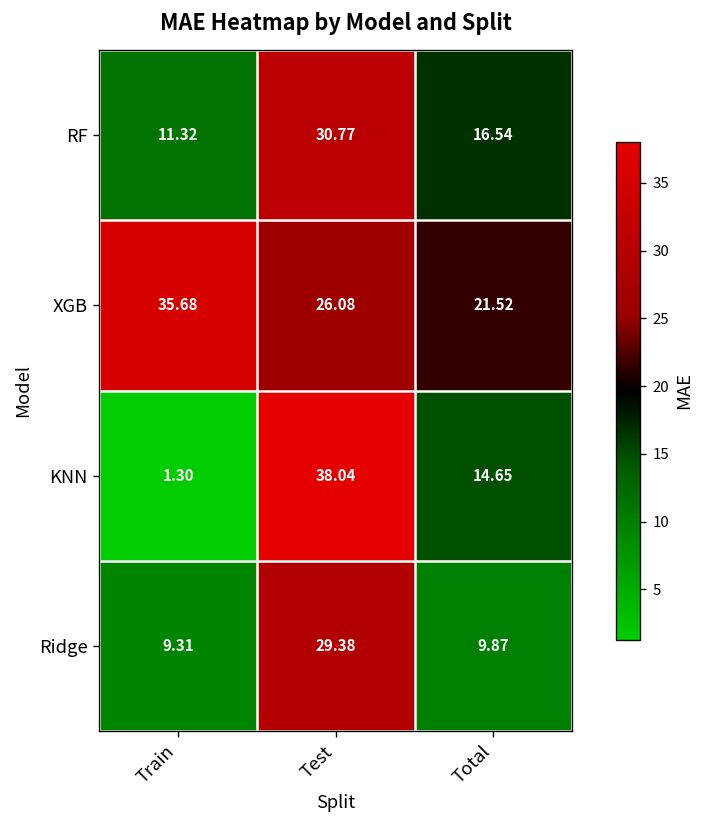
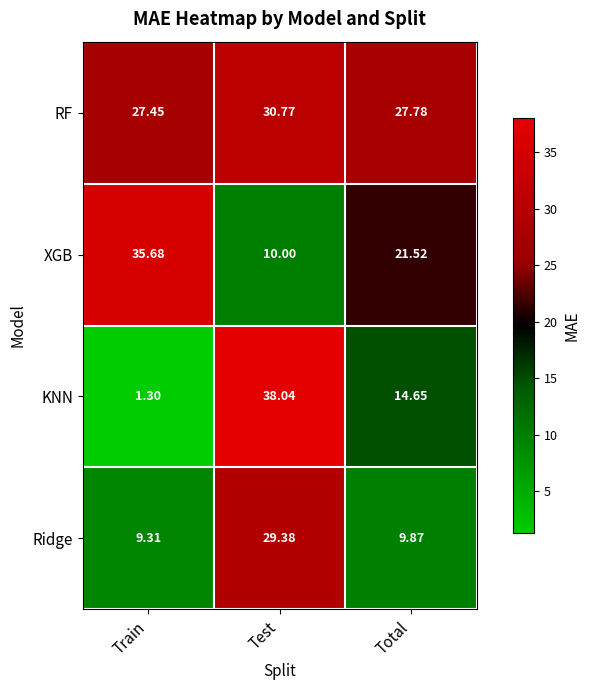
RF, Train: 11.32 -> 27.45
RF, Total: 16.54 -> 27.78
XGB, Test: 26.08 -> 10.00
